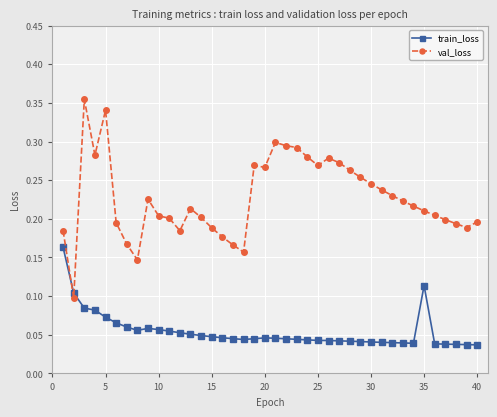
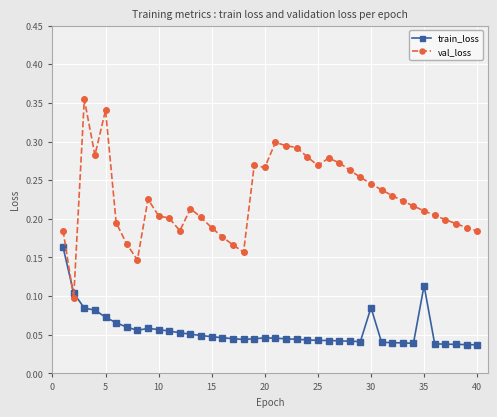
train_loss, 30: 0.04 -> 0.09
val_loss, 40: 0.20 -> 0.18
